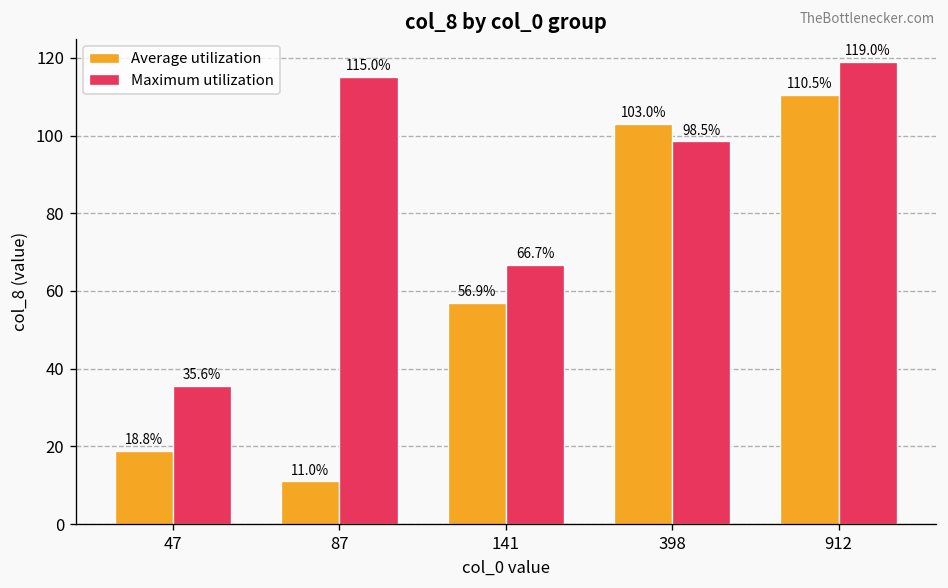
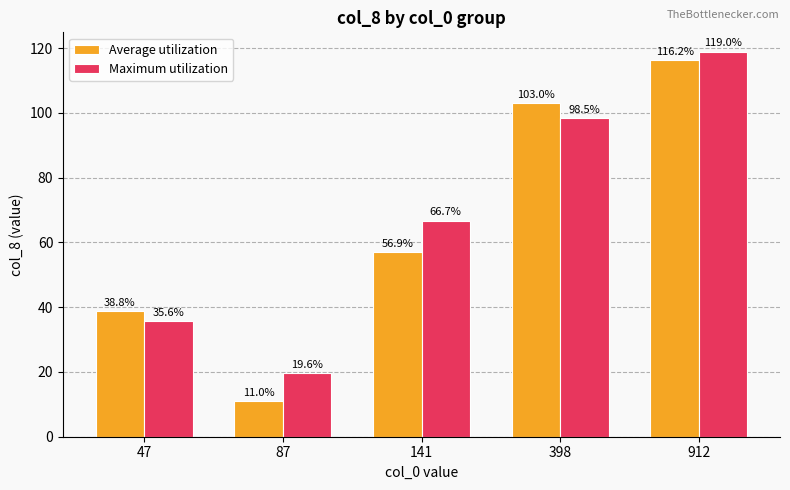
Average utilization, 47: 18.8% -> 38.8%
Maximum utilization, 87: 115.0% -> 19.6%
Average utilization, 912: 110.5% -> 116.2%
